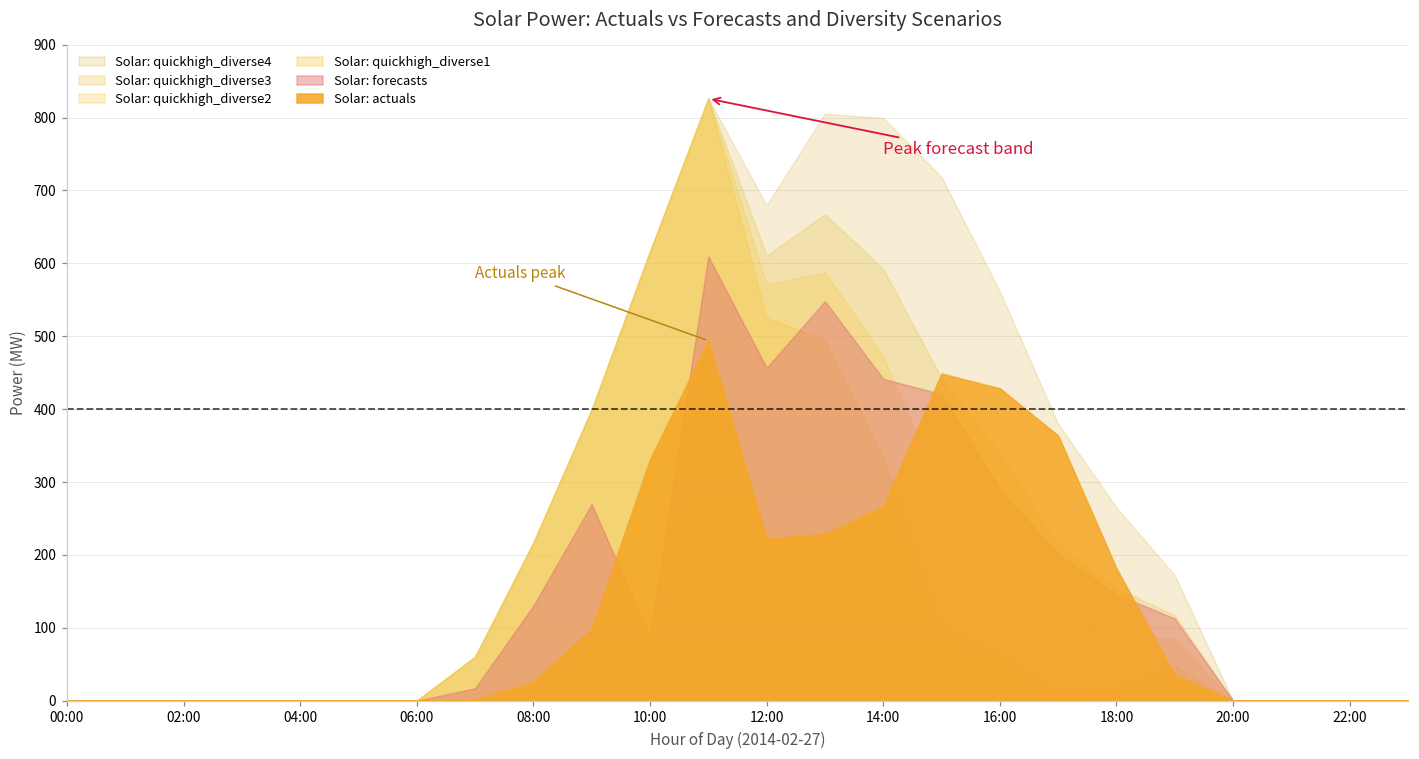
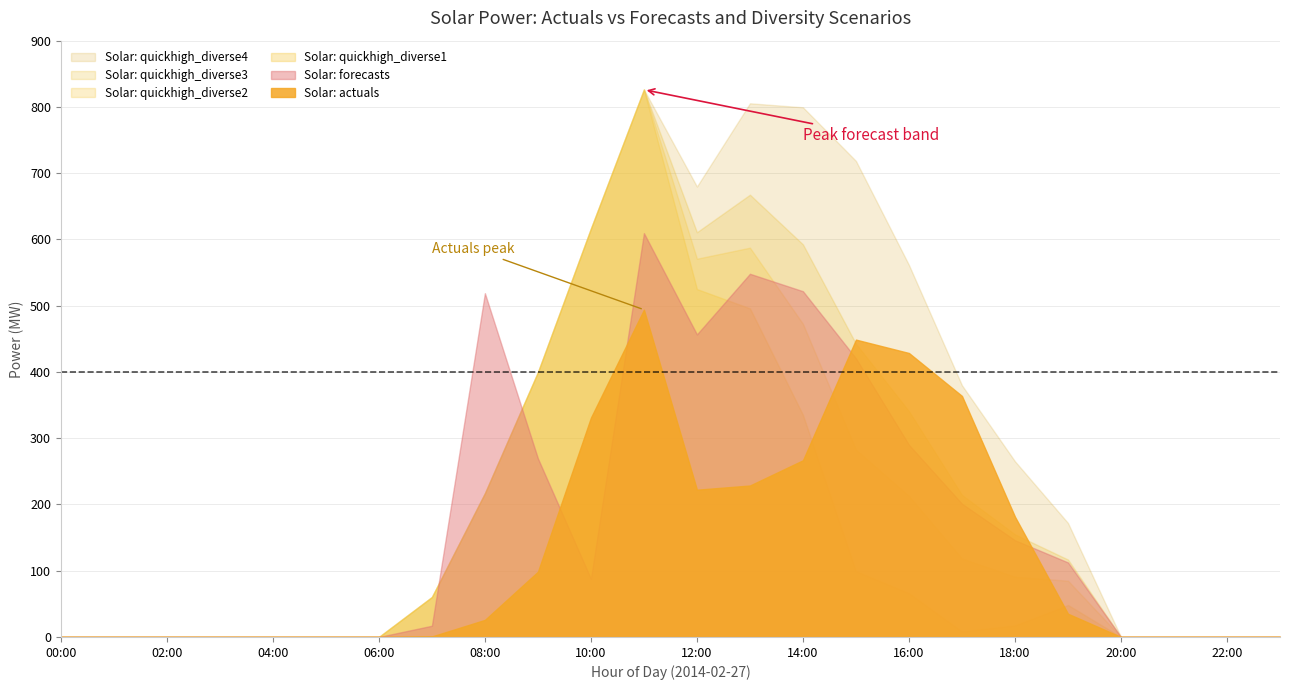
Solar: forecasts, 08:00: 130 -> 520
Solar: forecasts, 14:00: 440 -> 520
